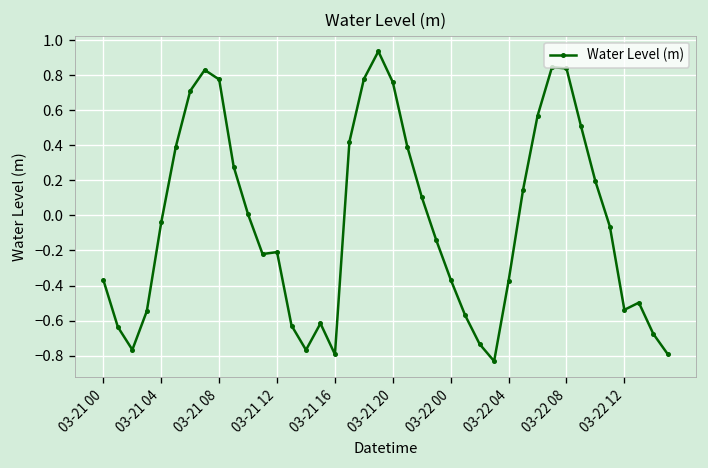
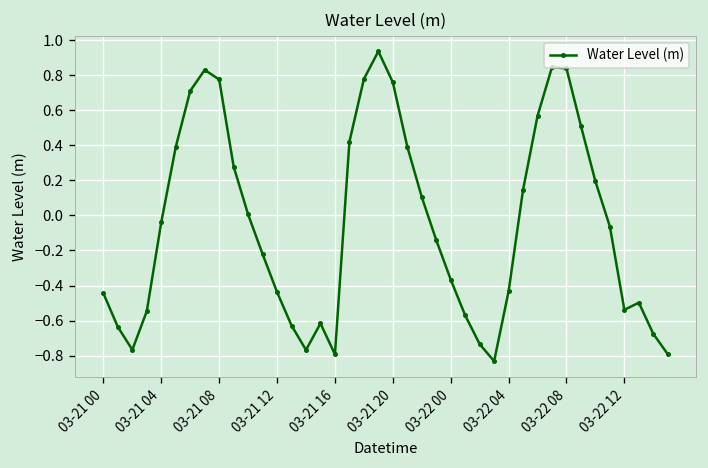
03-21 00: -0.37 -> -0.44
03-21 12: -0.21 -> -0.44
03-22 04: -0.37 -> -0.43
